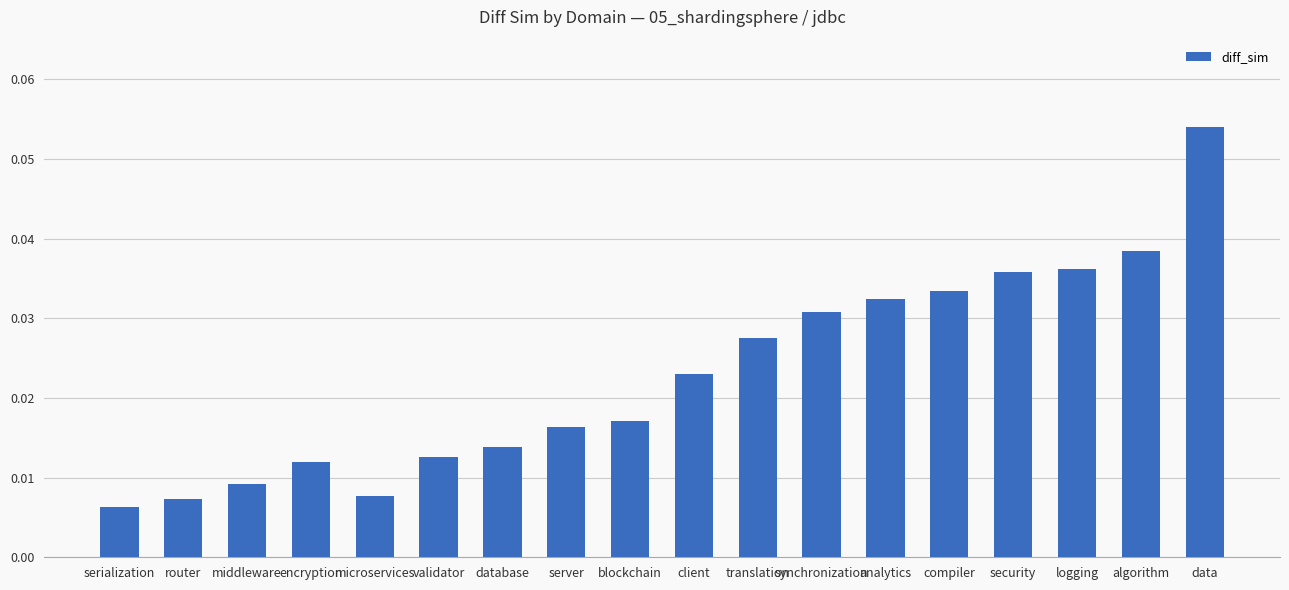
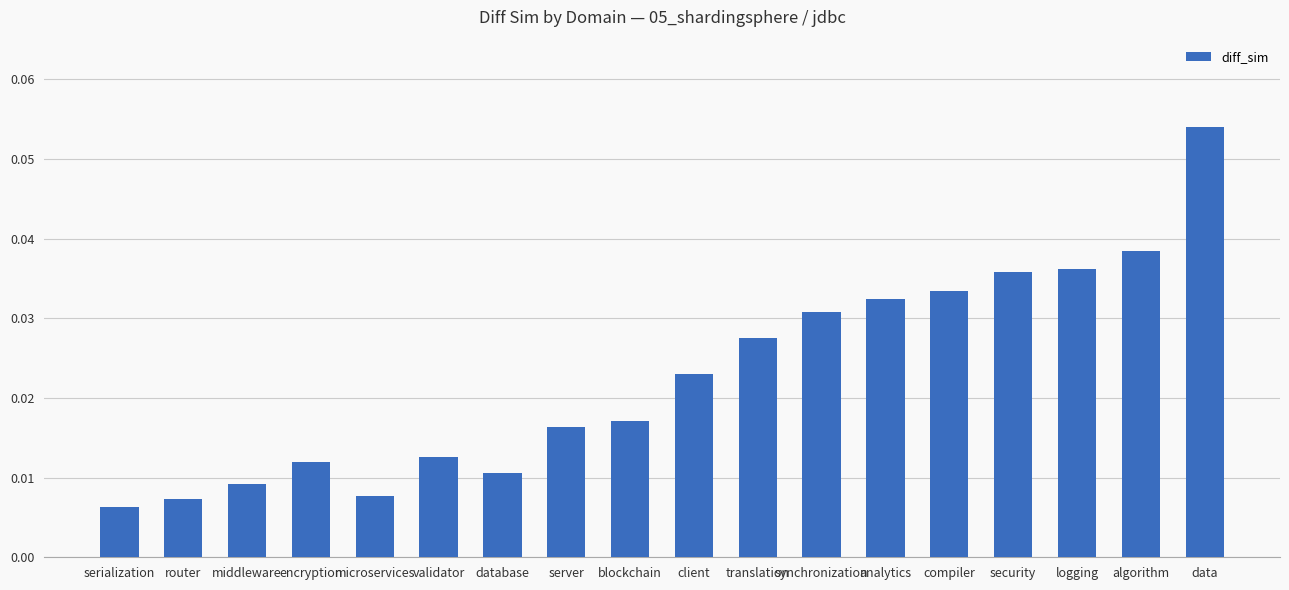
database: 0.014 -> 0.011
